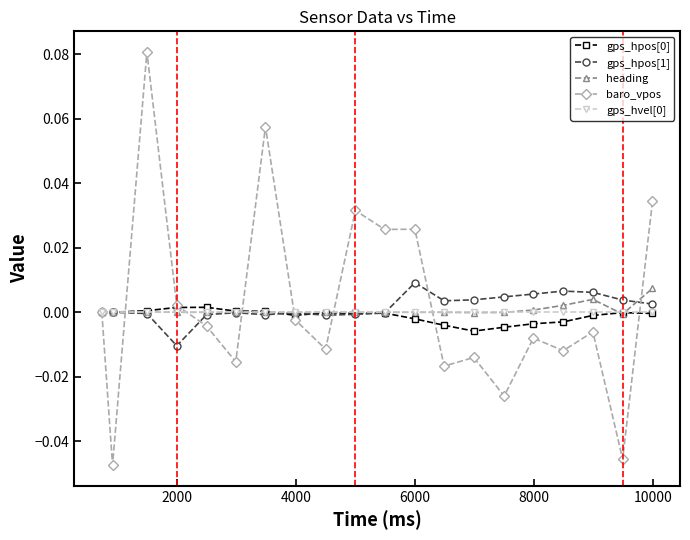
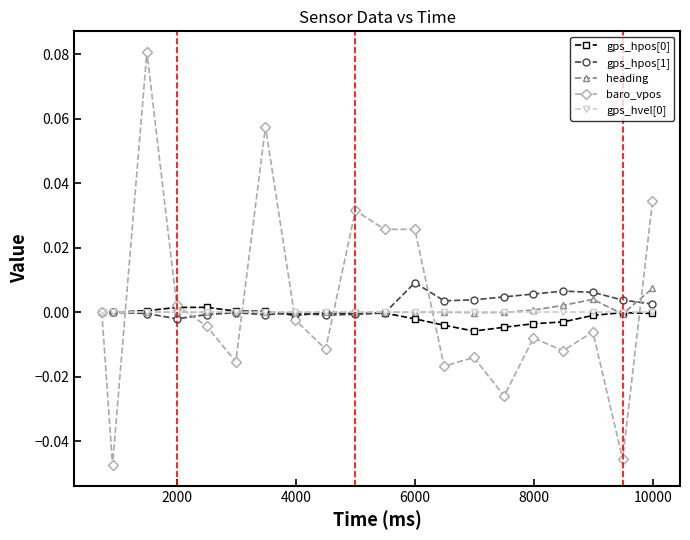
gps_hpos[1], 2000: -0.010 -> -0.002
